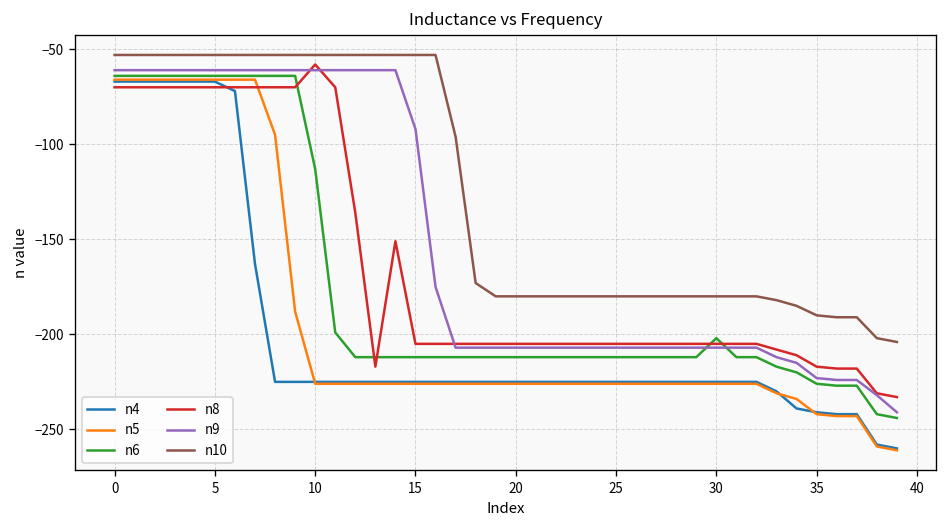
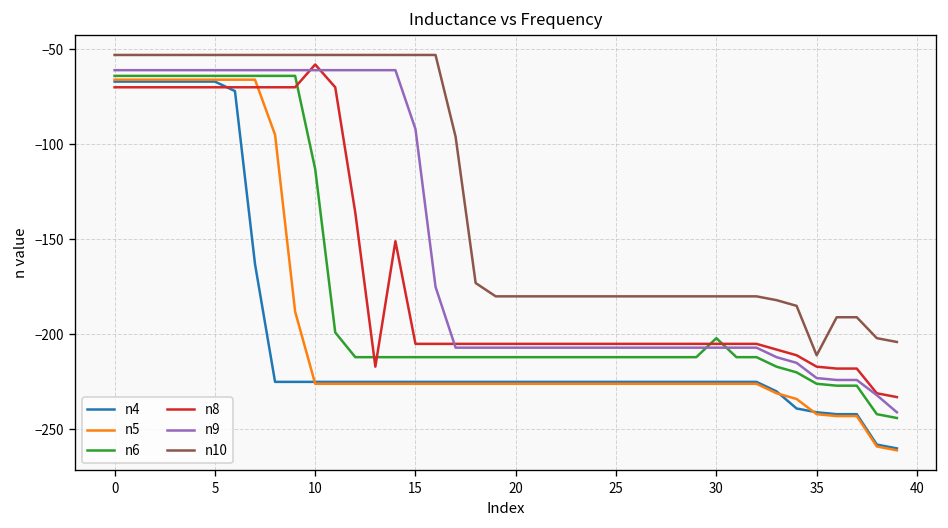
n10, 35: -190 -> -211
